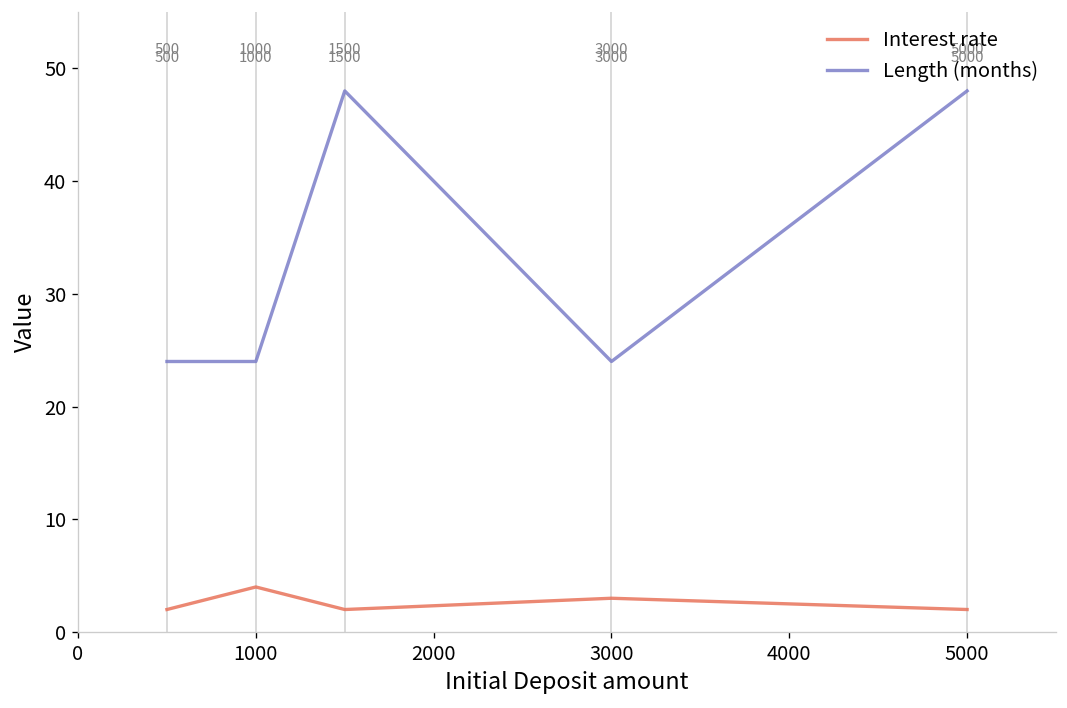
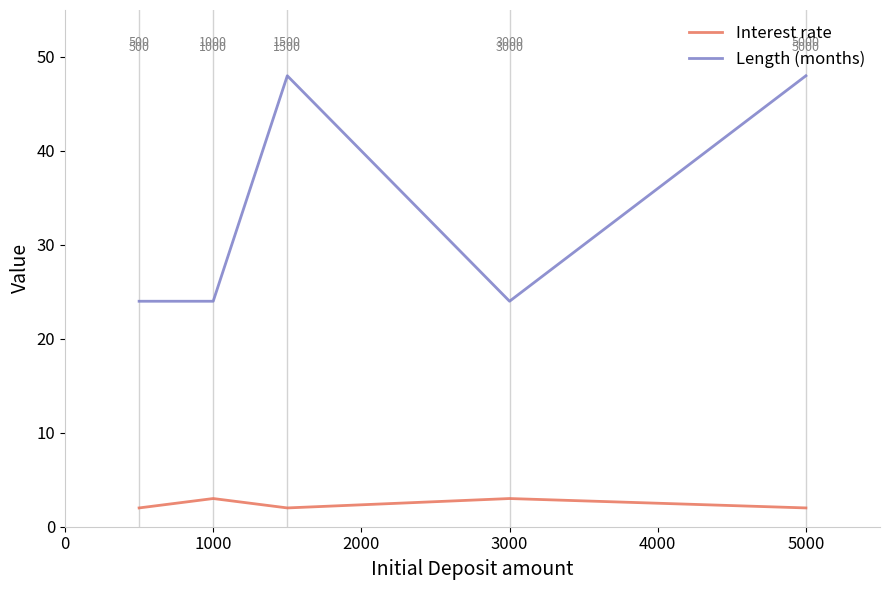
Interest rate, 1000: 4 -> 3
